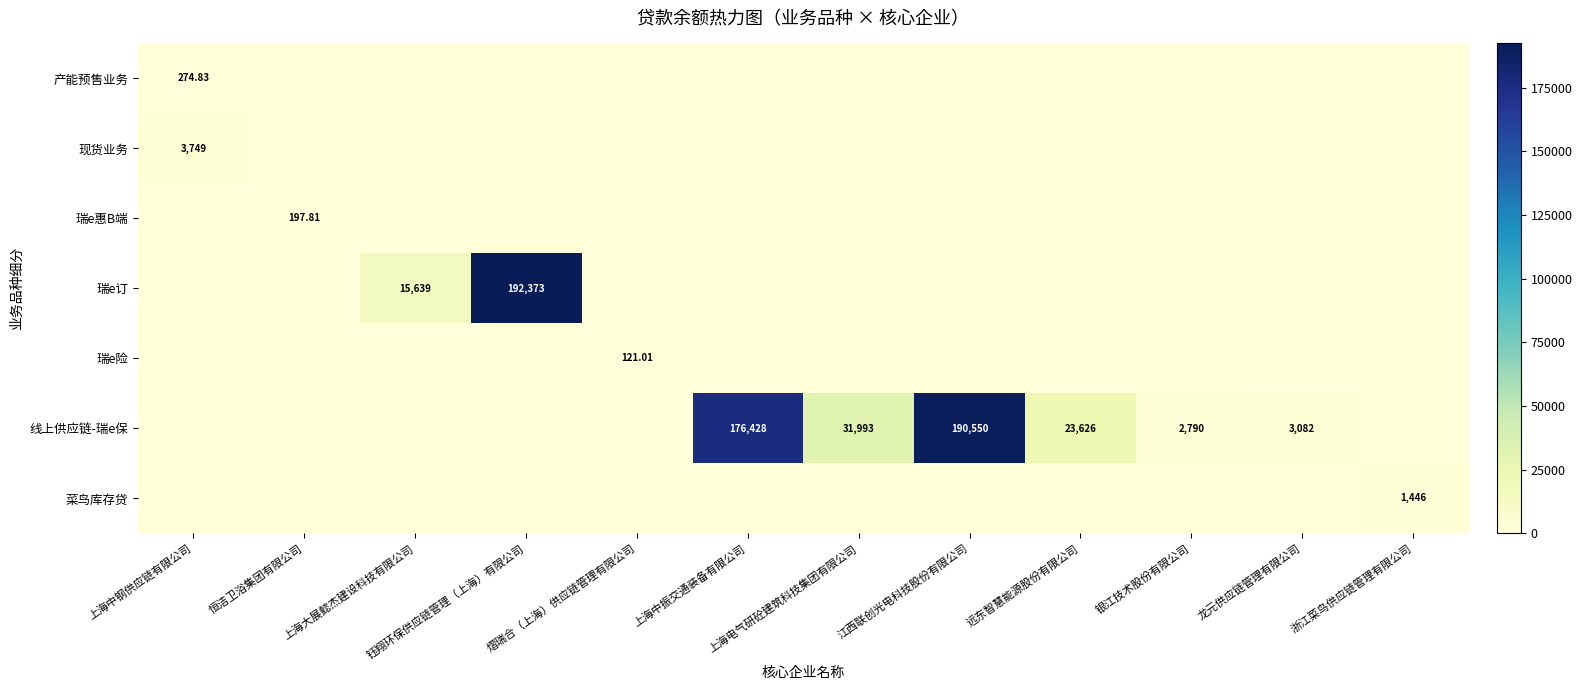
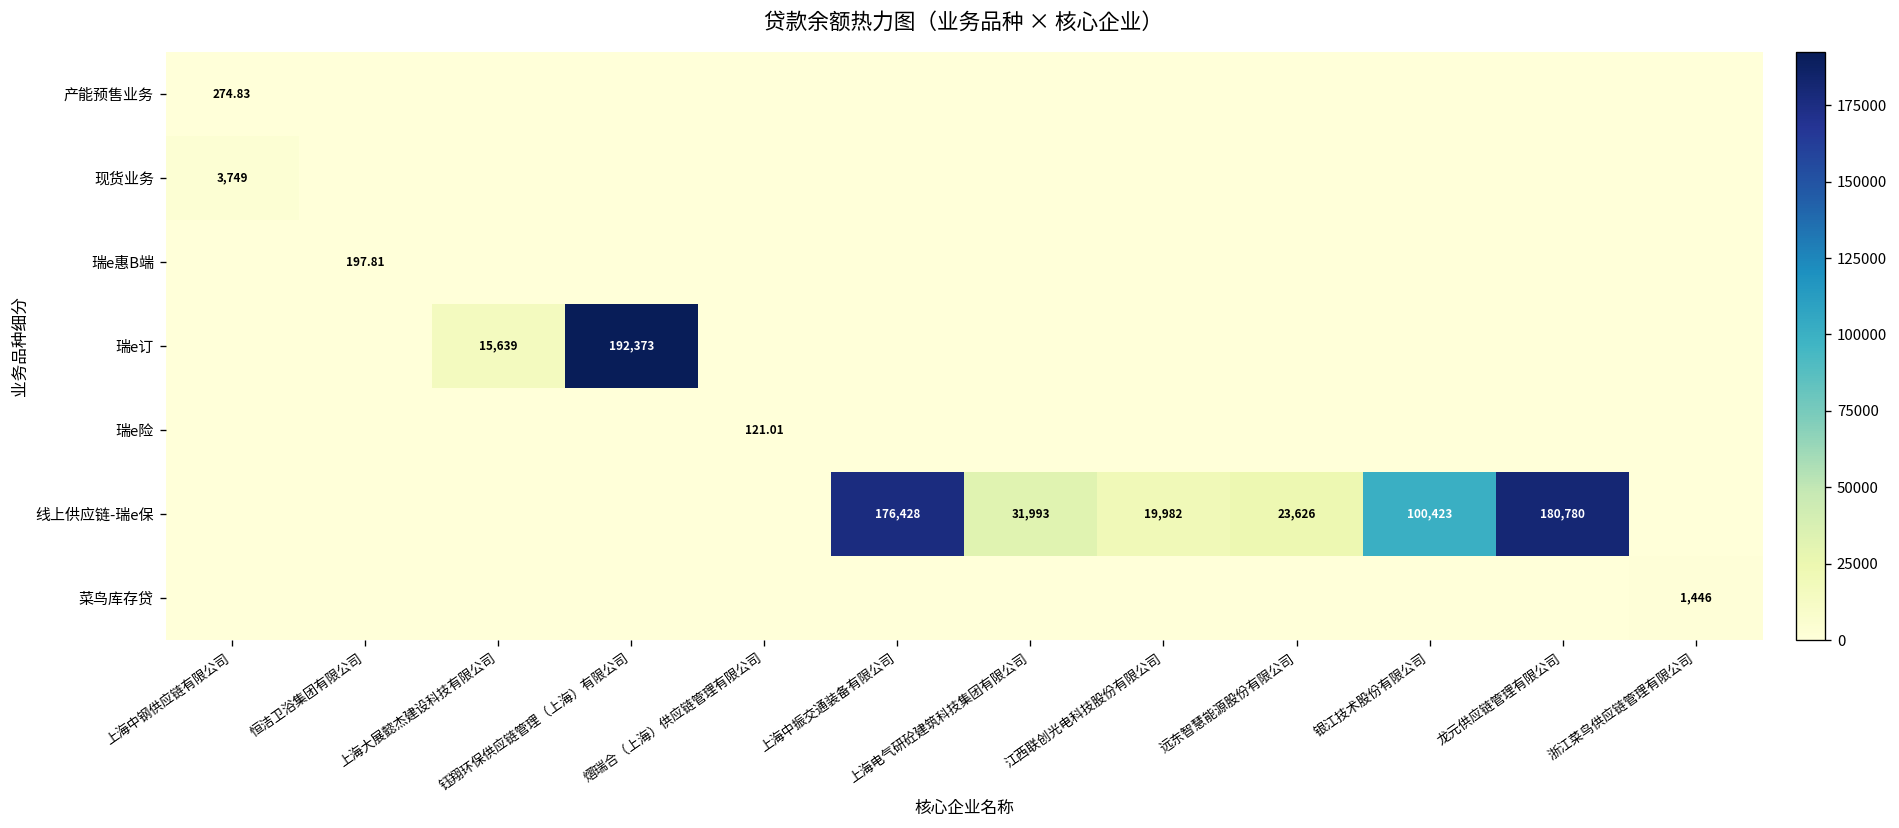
线上供应链-瑞e保, 江西联创光电科技股份有限公司: 190,550 -> 19,982
线上供应链-瑞e保, 银江技术股份有限公司: 2,790 -> 100,423
线上供应链-瑞e保, 龙元供应链管理有限公司: 3,082 -> 180,780
